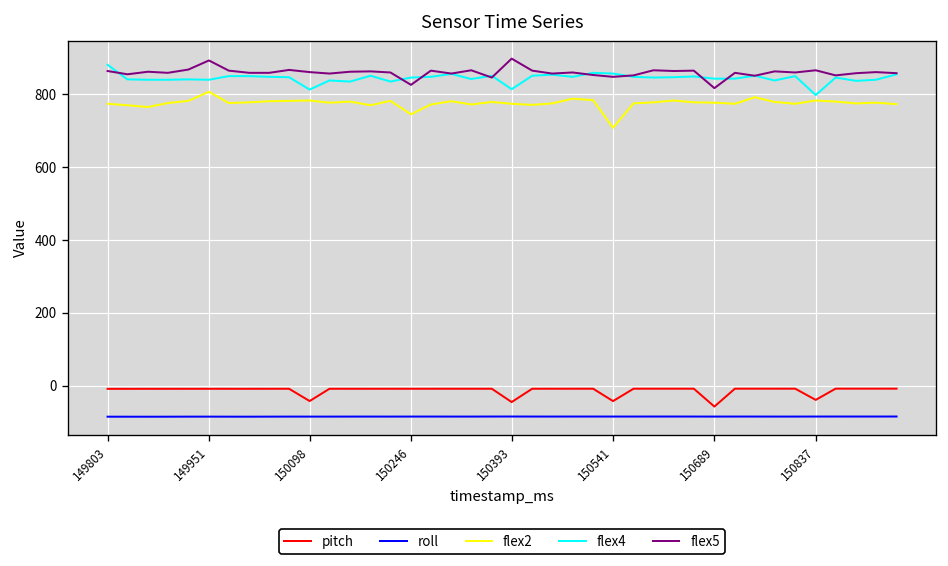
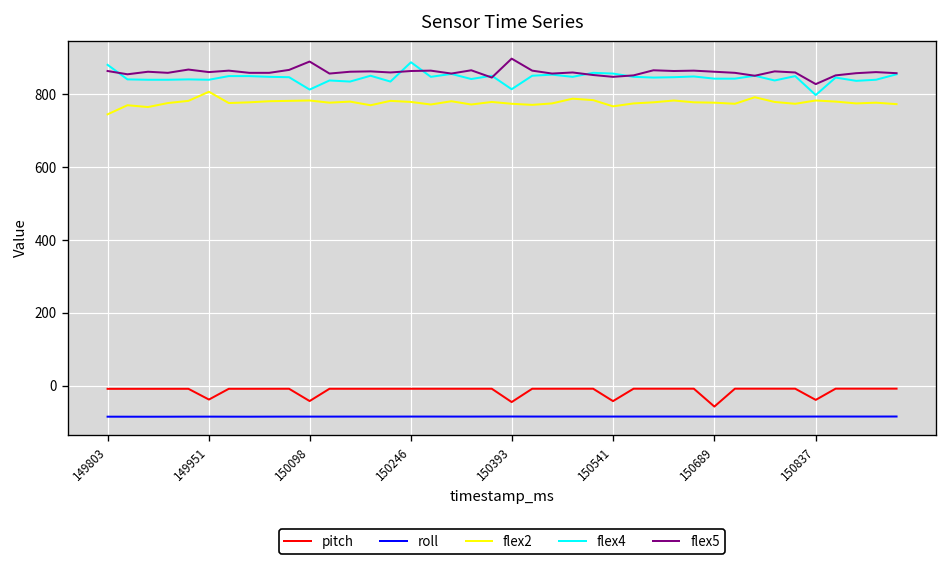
flex2, 149803: 770 -> 750
pitch, 149951: -10 -> -40
flex5, 149951: 890 -> 860
flex5, 150098: 860 -> 890
flex2, 150246: 750 -> 780
flex4, 150246: 850 -> 890
flex5, 150246: 830 -> 860
flex2, 150541: 710 -> 770
flex5, 150689: 820 -> 860
flex5, 150837: 870 -> 830
